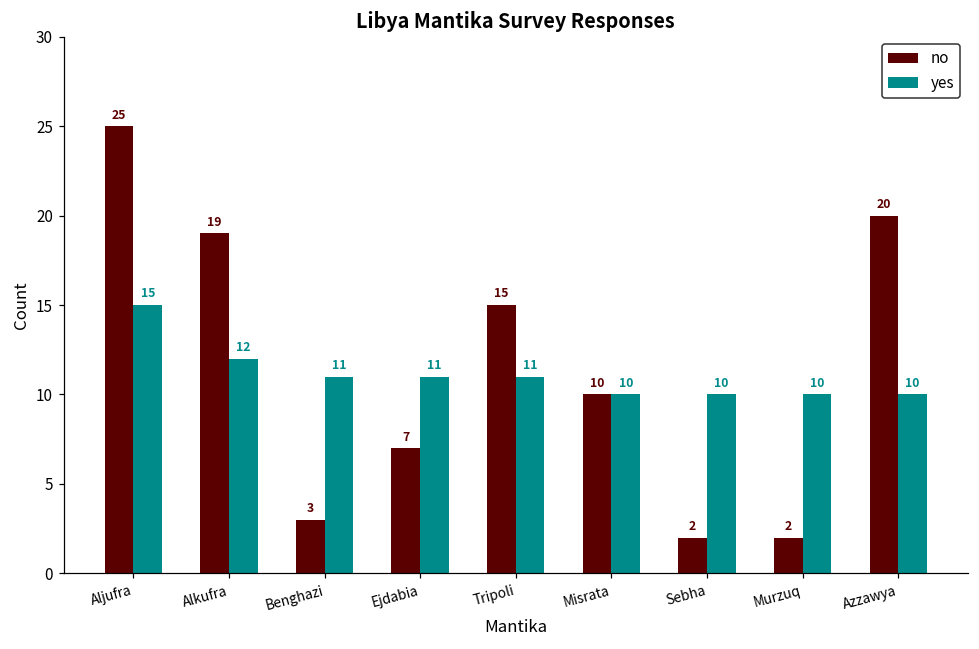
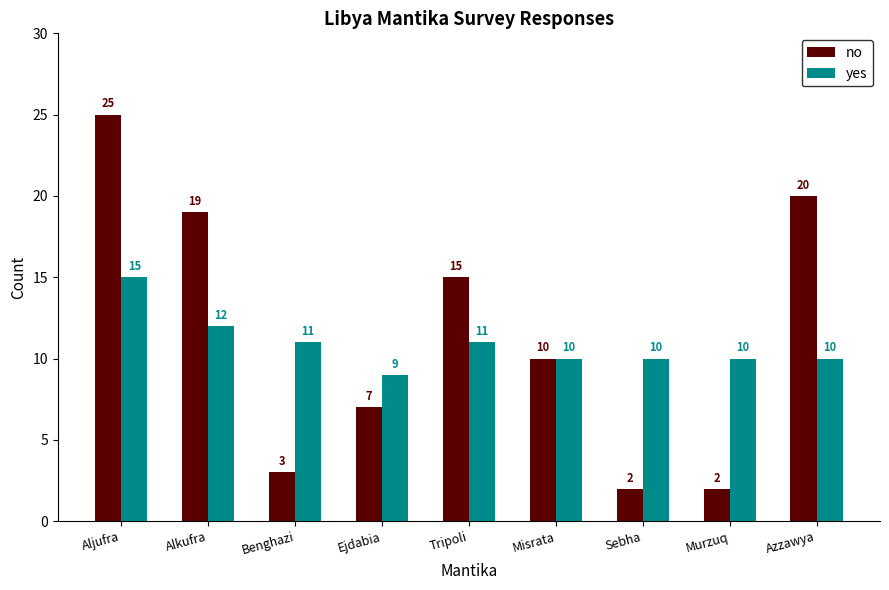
yes, Ejdabia: 11 -> 9
